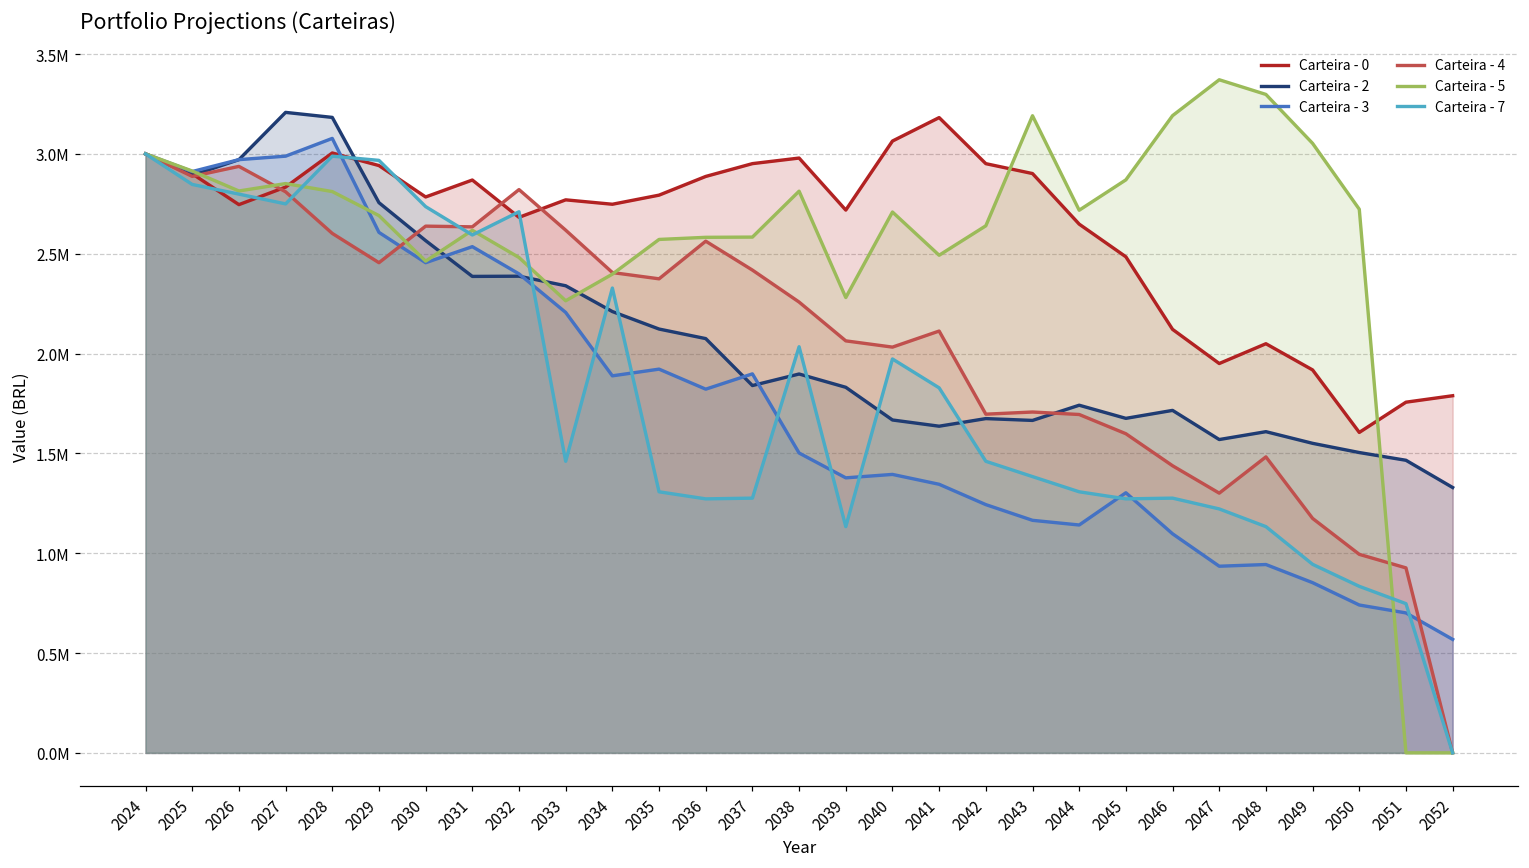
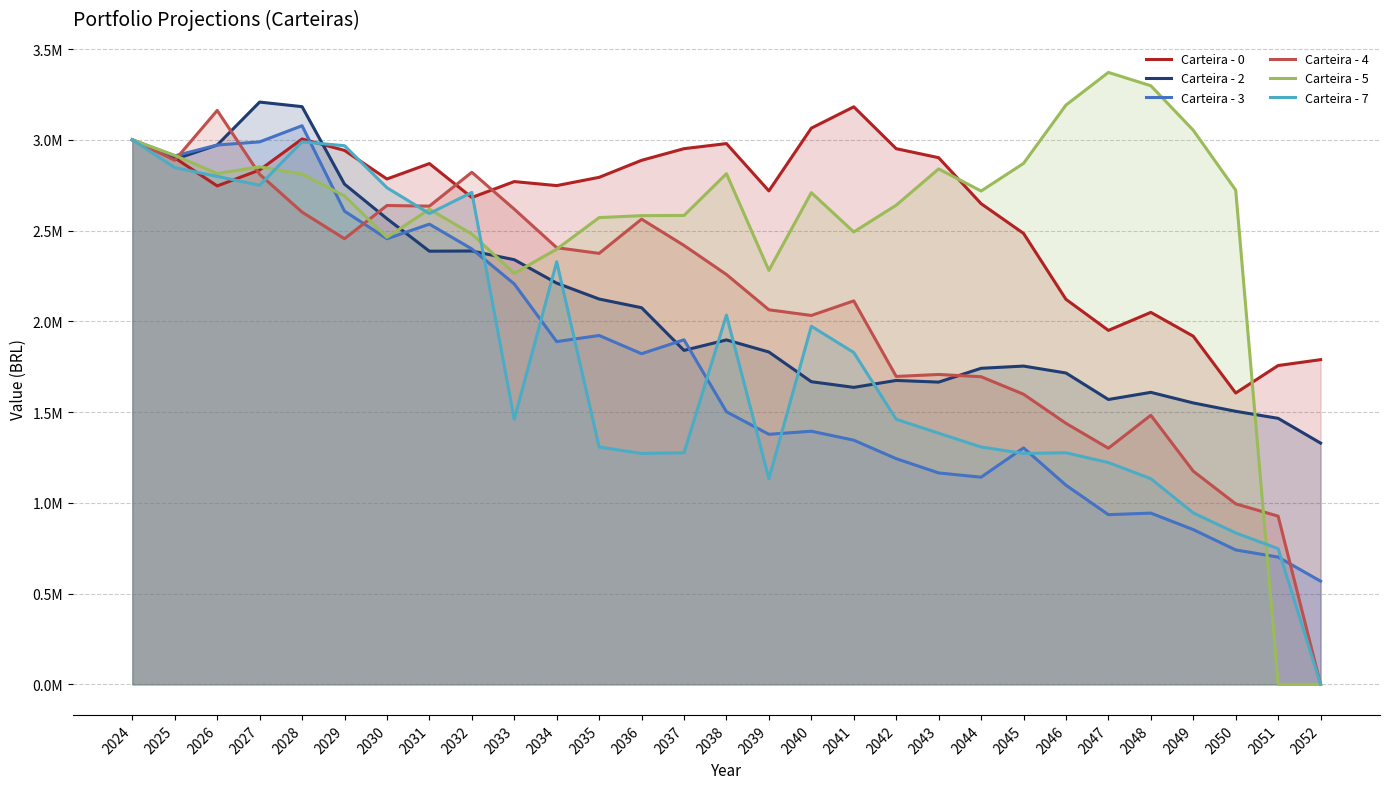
Carteira - 4, 2026: 2940000 -> 3160000
Carteira - 5, 2043: 3190000 -> 2840000
Carteira - 2, 2045: 1680000 -> 1750000
